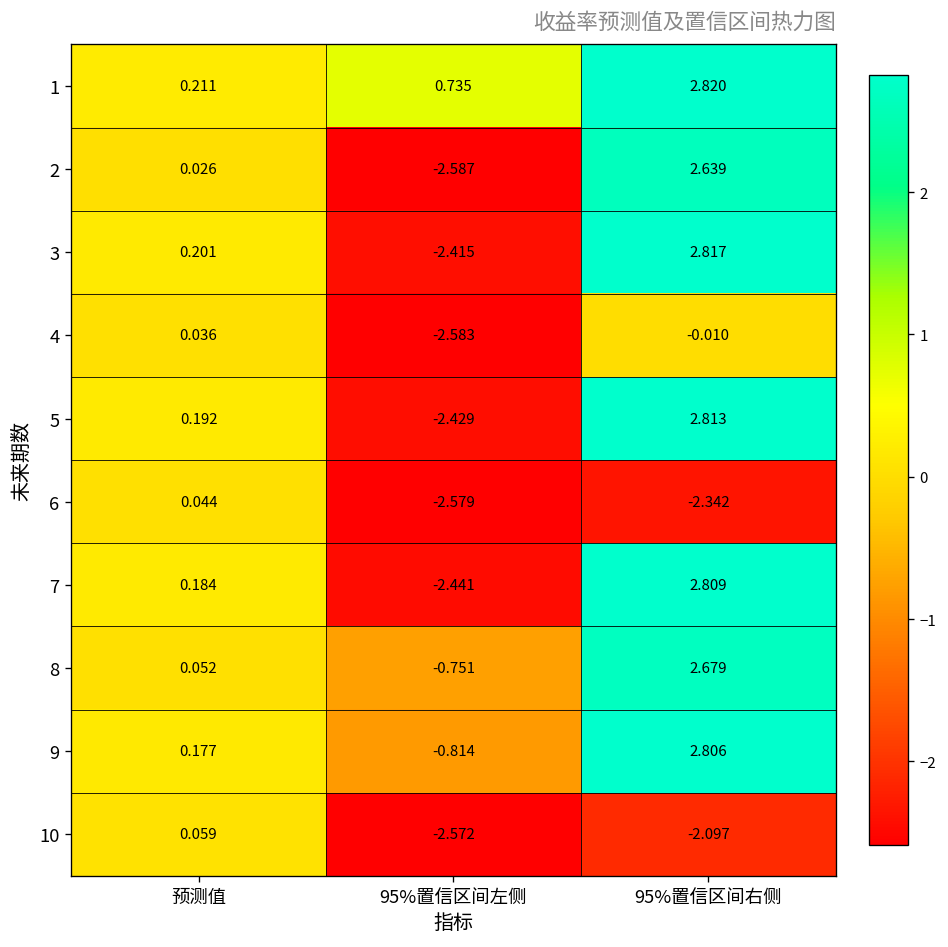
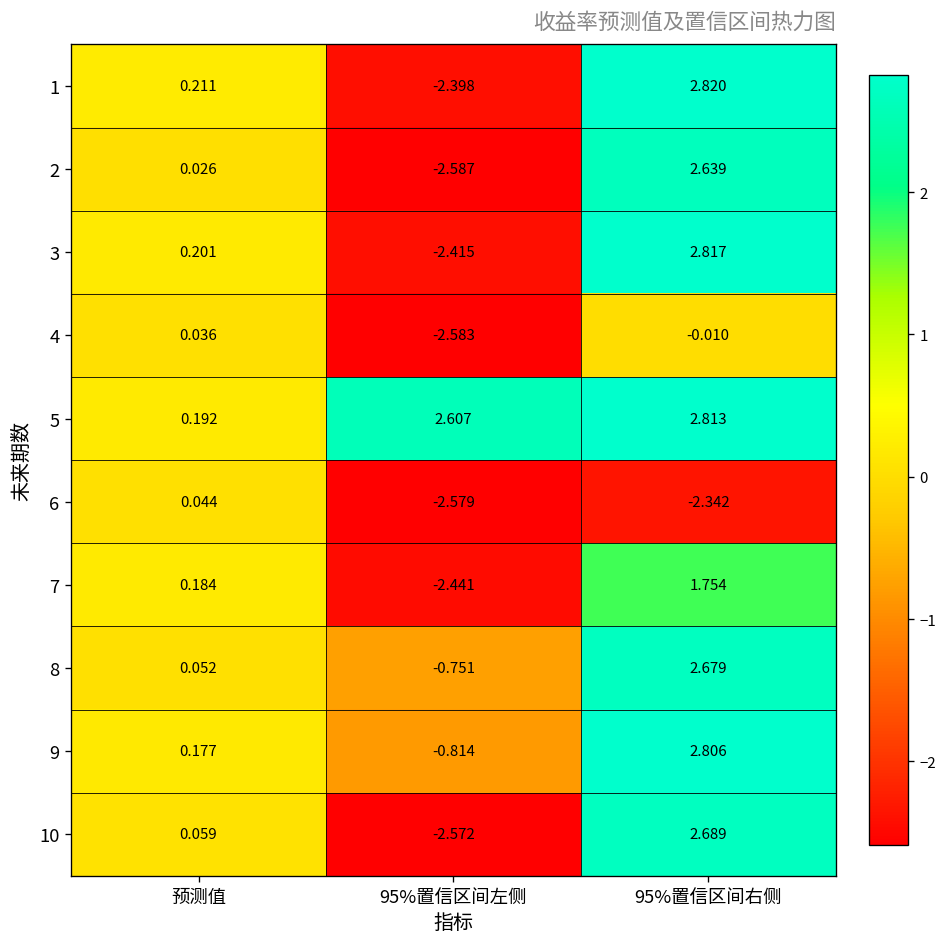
1, 95%置信区间左侧: 0.735 -> -2.398
5, 95%置信区间左侧: -2.429 -> 2.607
7, 95%置信区间右侧: 2.809 -> 1.754
10, 95%置信区间右侧: -2.097 -> 2.689
